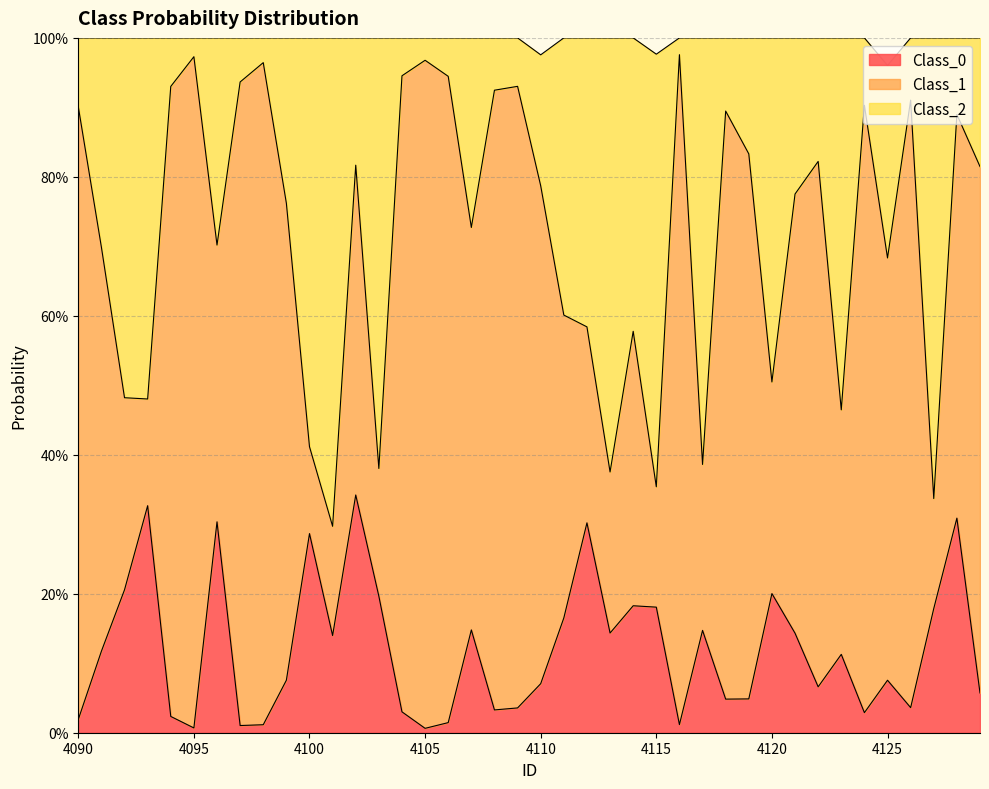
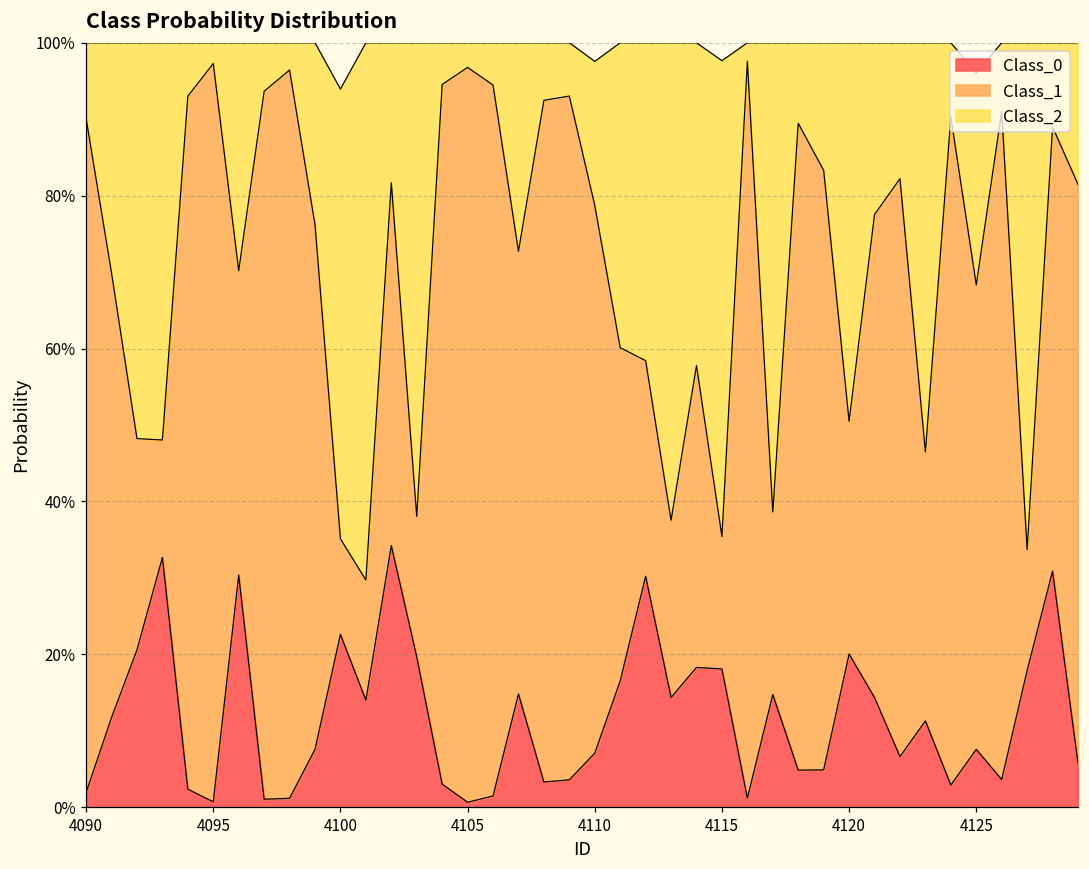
Class_0, 4100: 29% -> 23%
